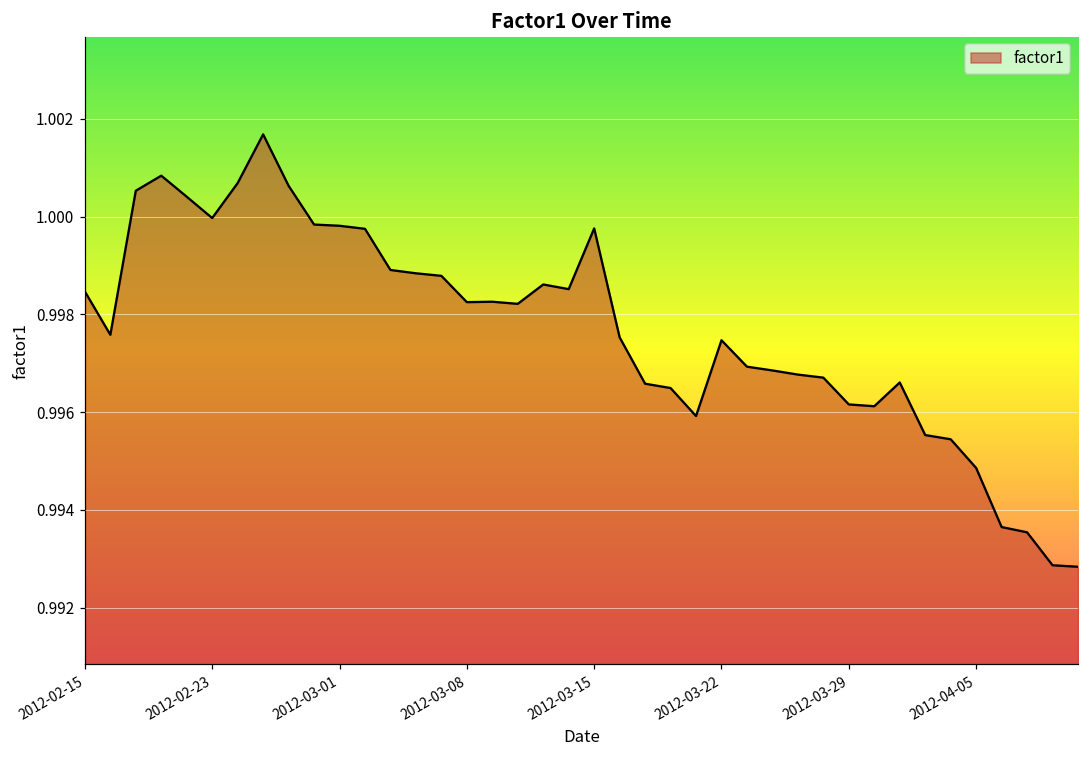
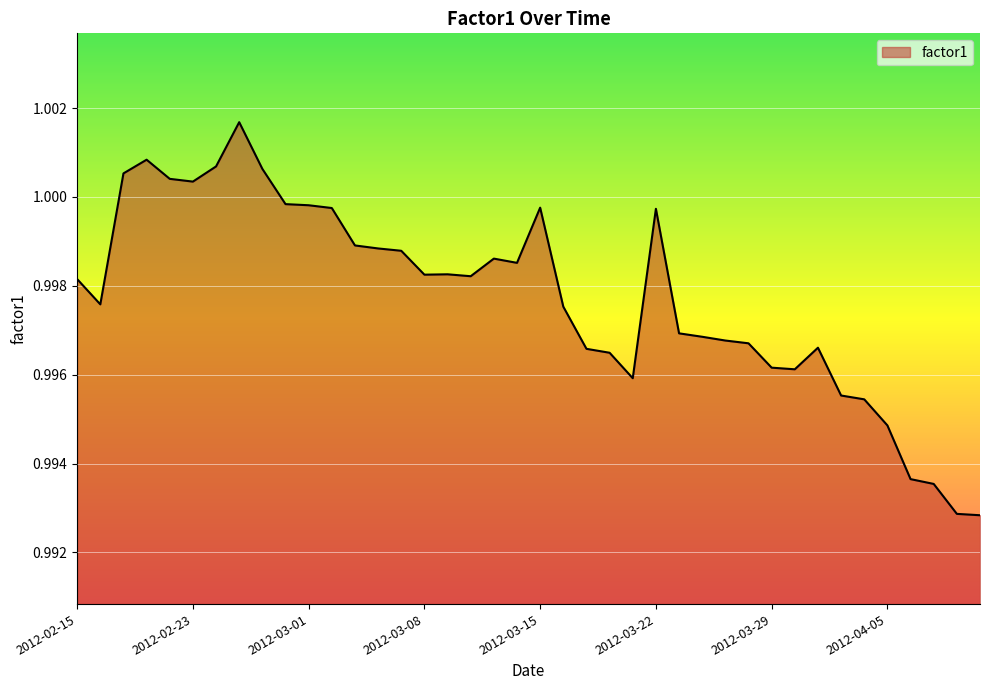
2012-02-15: 0.9985 -> 0.9982
2012-02-23: 1.0000 -> 1.0003
2012-03-22: 0.9975 -> 0.9997
